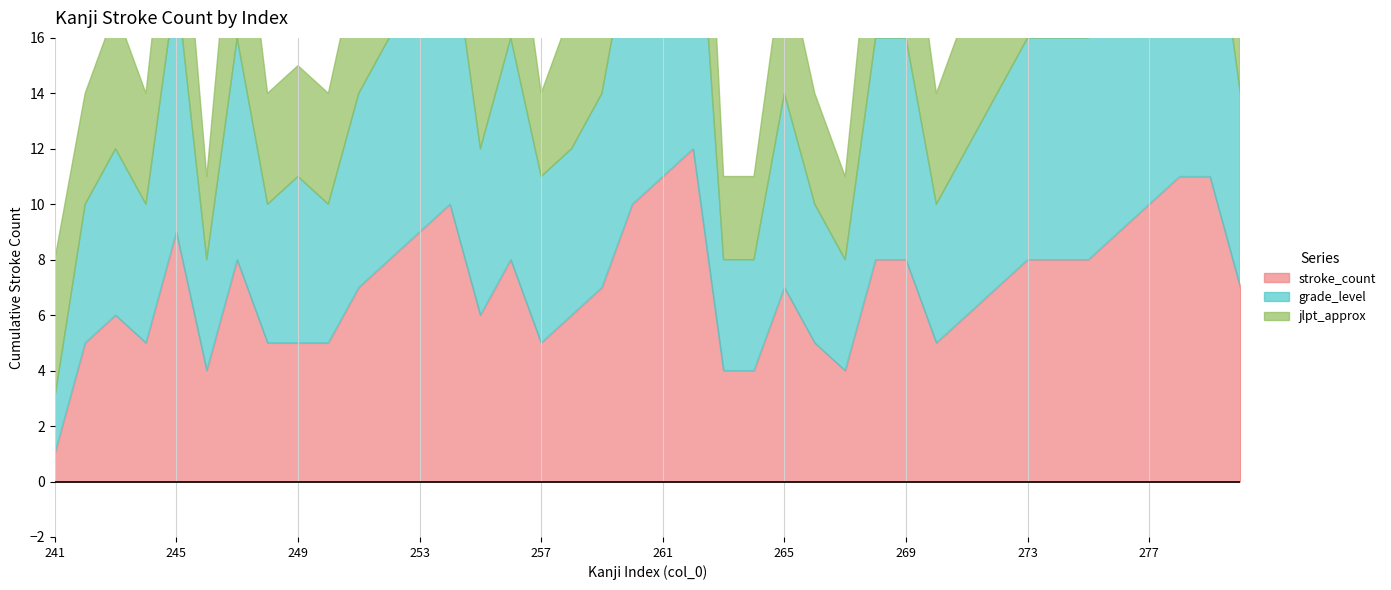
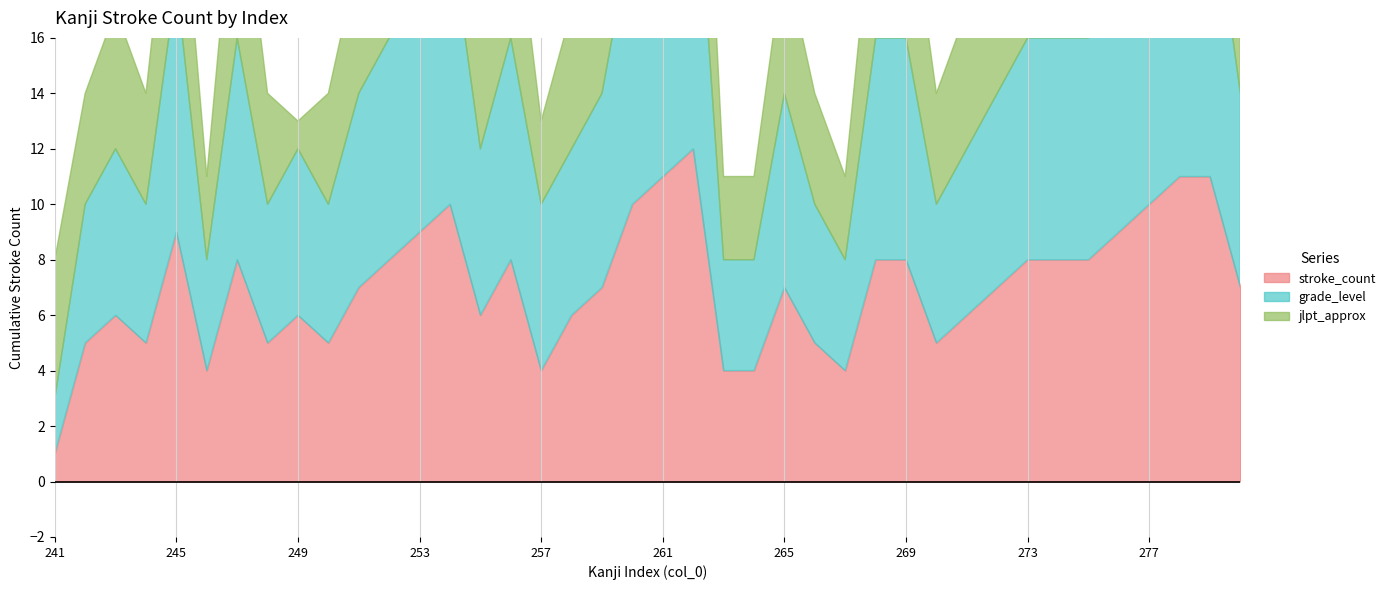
stroke_count, 249: 5 -> 6
jlpt_approx, 249: 4 -> 1
stroke_count, 257: 5 -> 4
